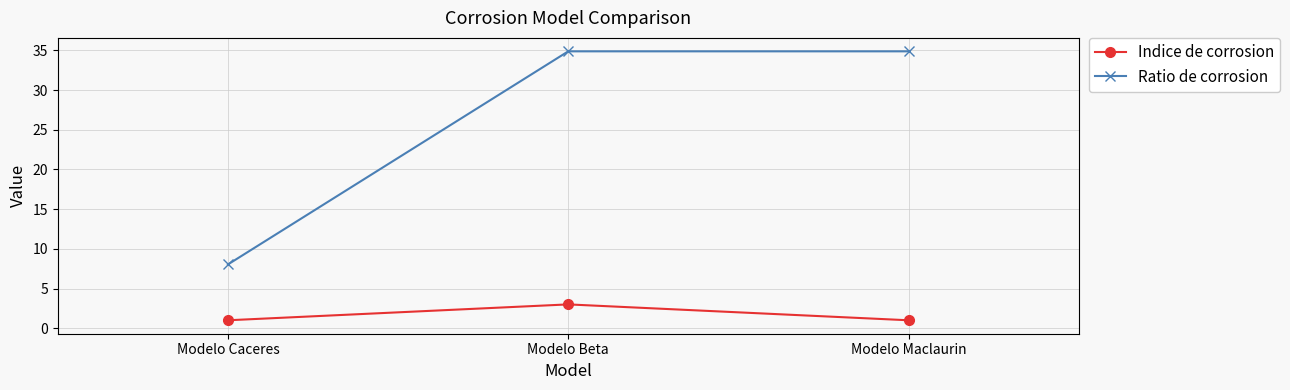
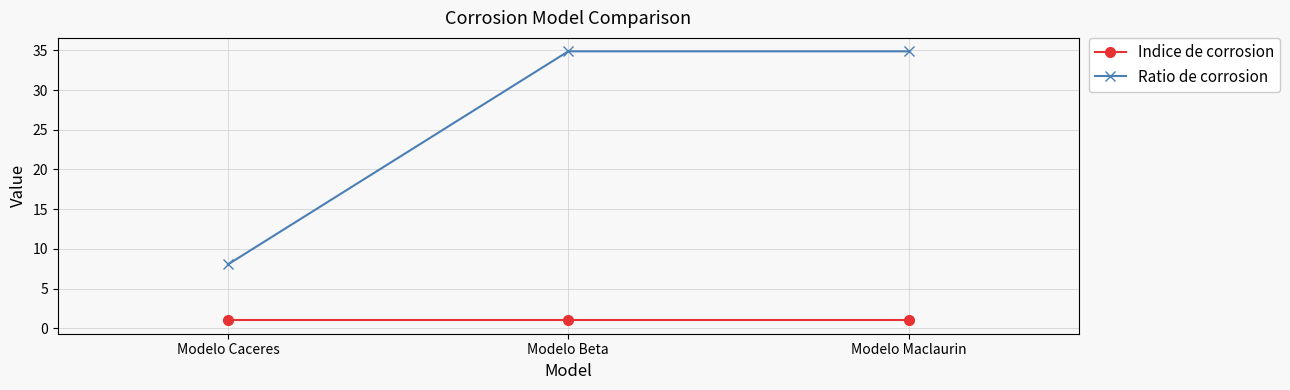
Indice de corrosion, Modelo Beta: 3 -> 1
